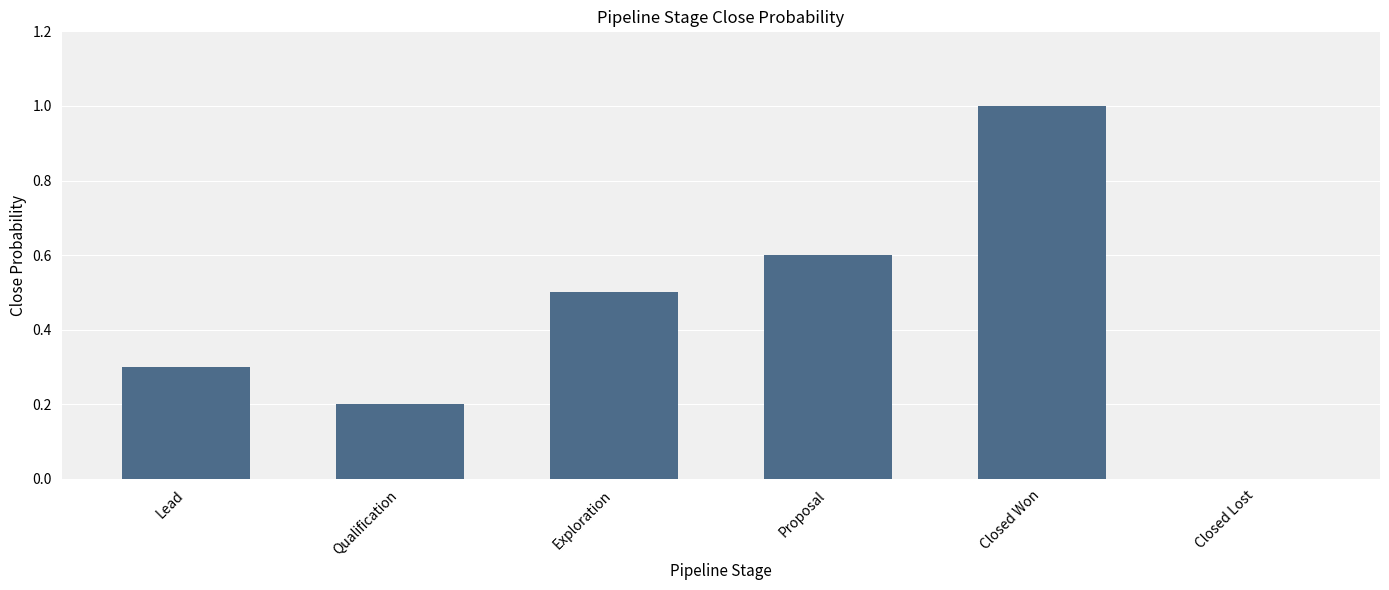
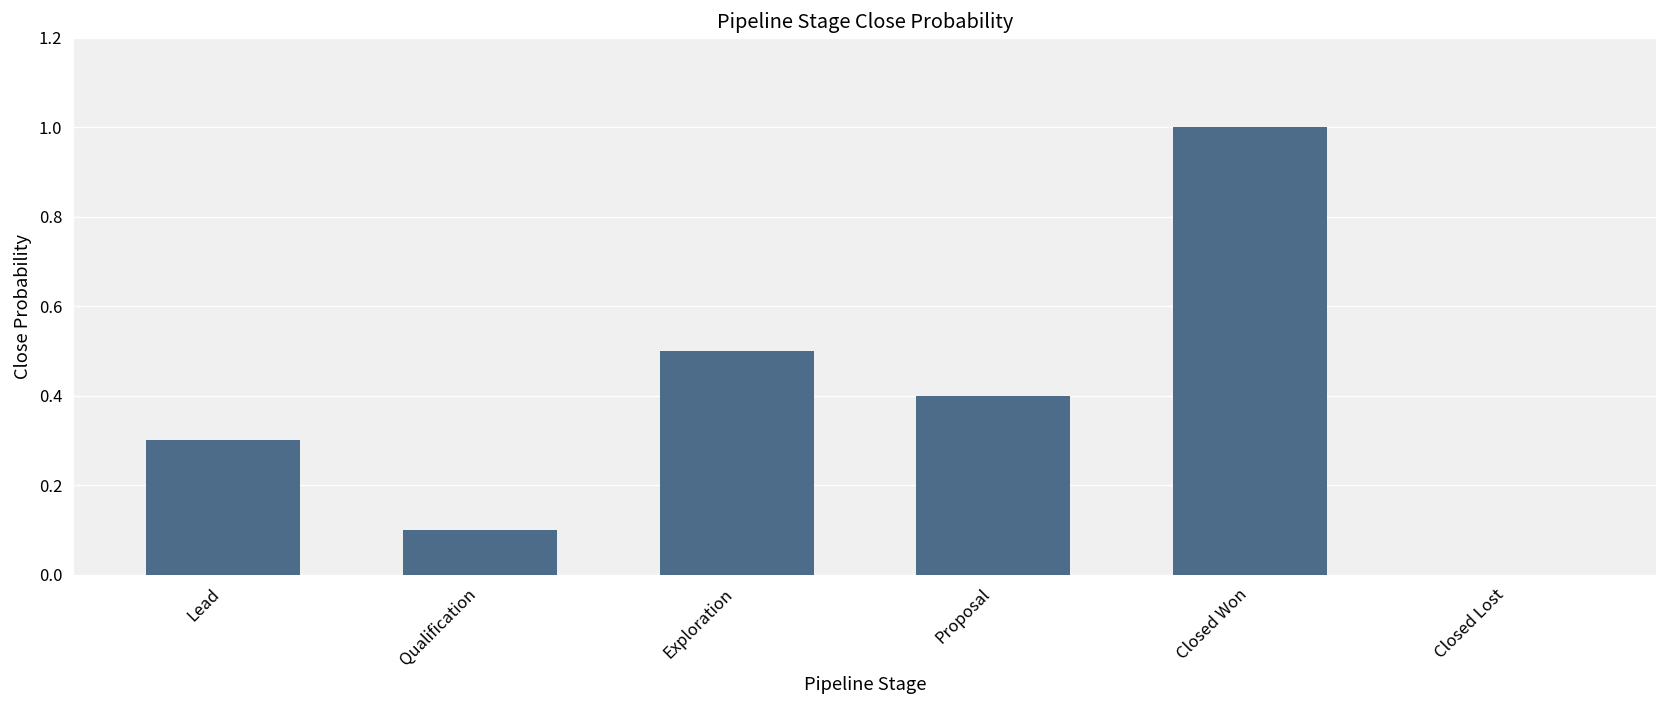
Qualification: 0.2 -> 0.1
Proposal: 0.6 -> 0.4
